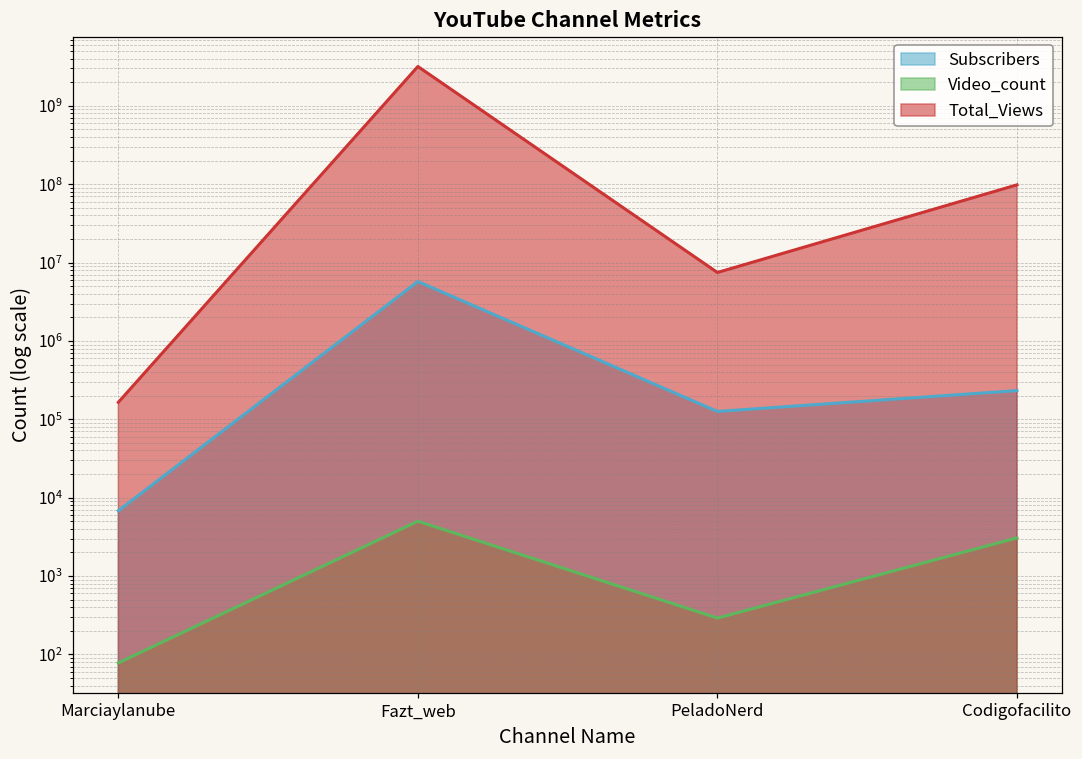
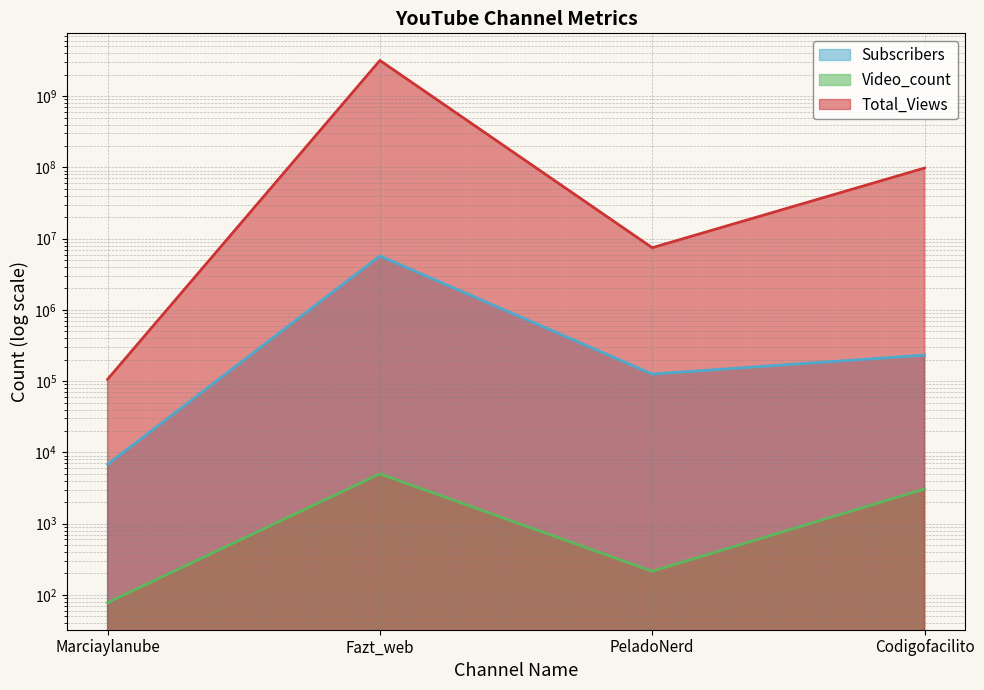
Total_Views, Marciaylanube: 160000 -> 110000
Video_count, PeladoNerd: 290 -> 220
